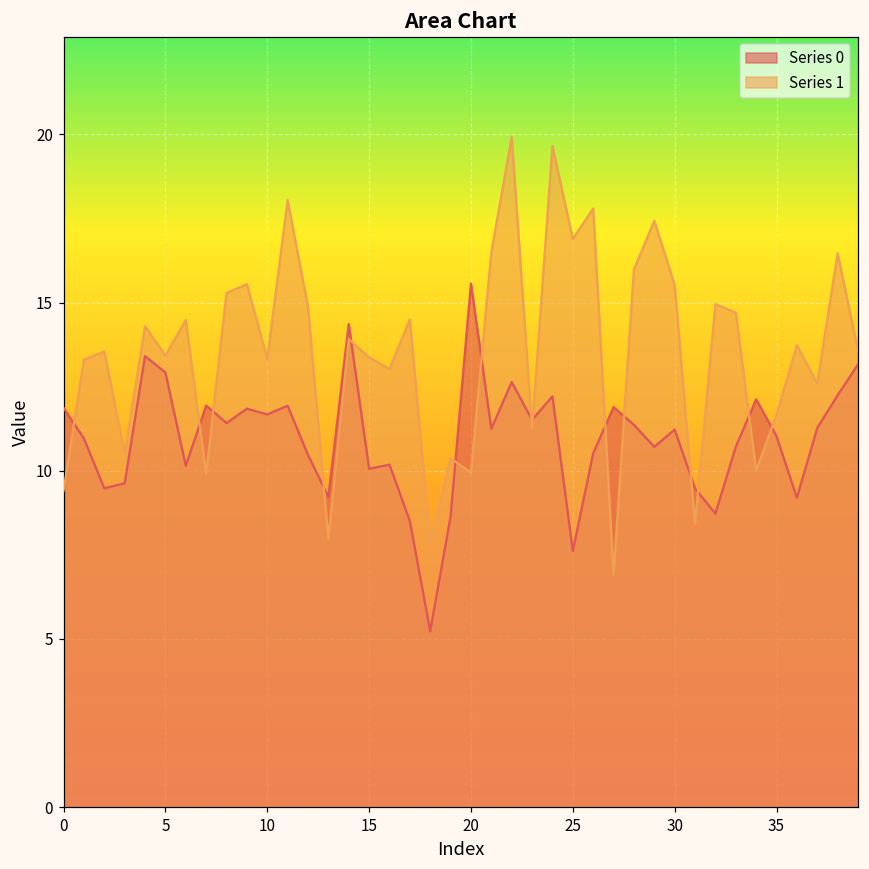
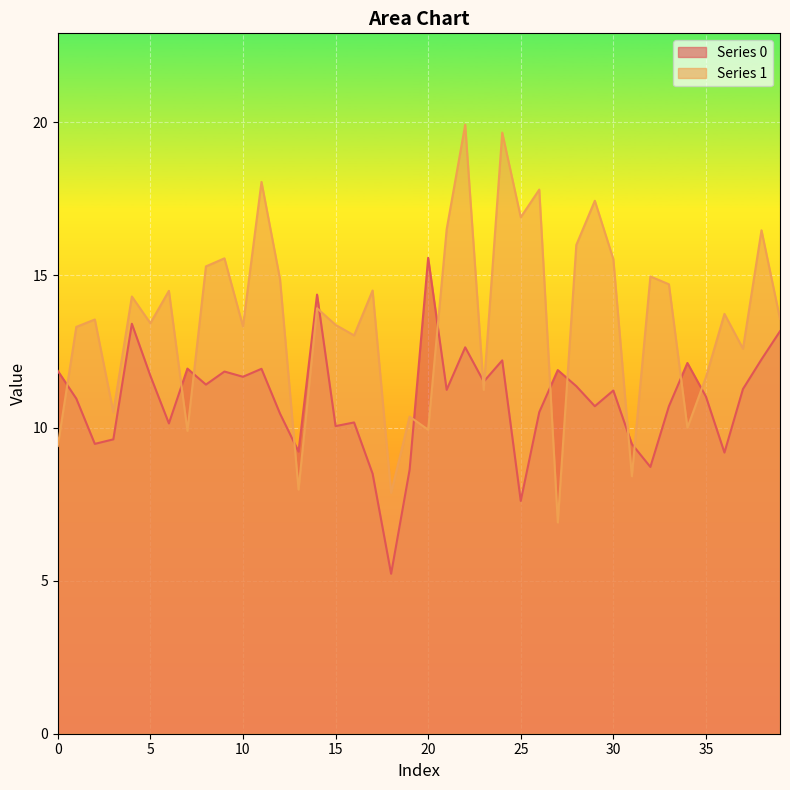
Series 0, 5: 12.9 -> 11.7
